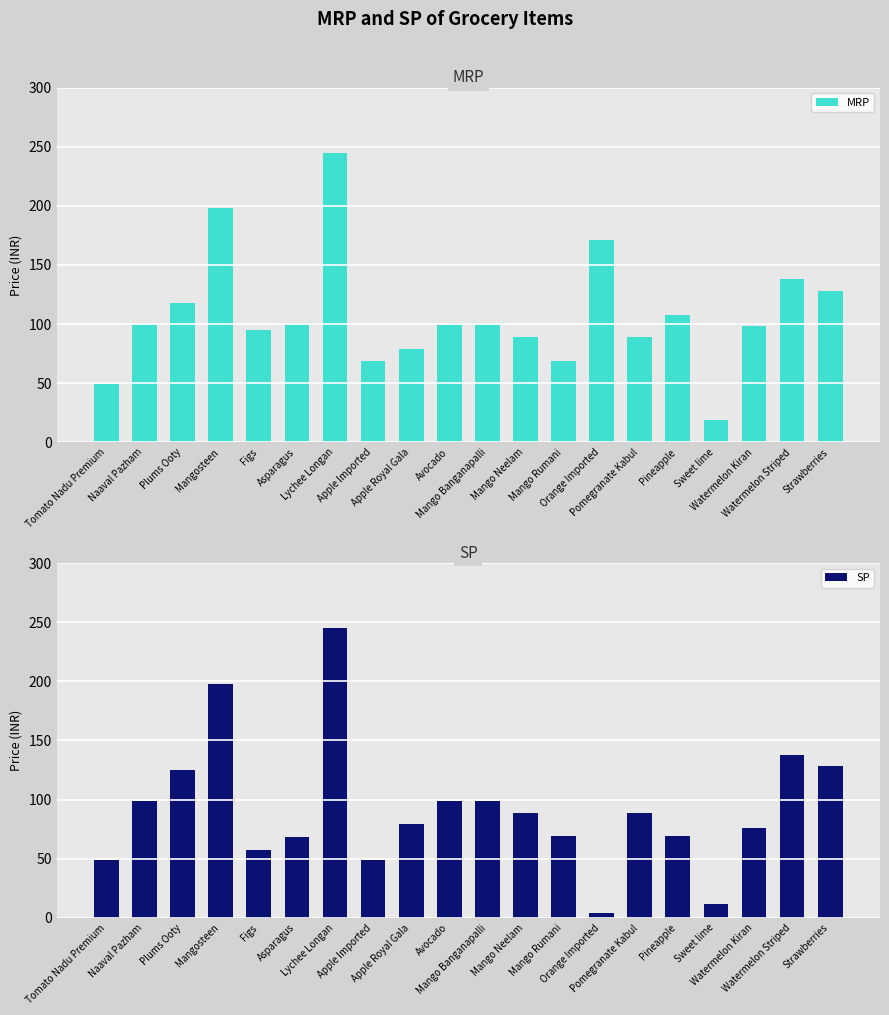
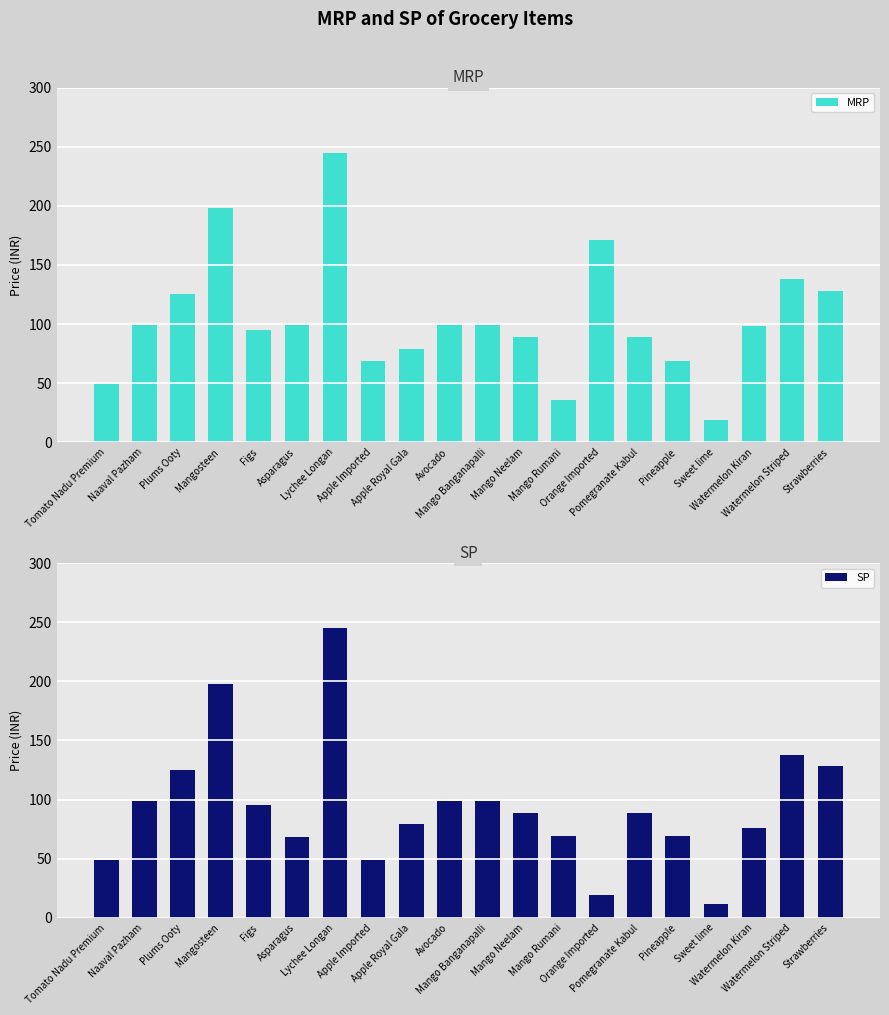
MRP, Plums Ooty: 118 -> 125
MRP, Mango Rumani: 69 -> 36
MRP, Pineapple: 108 -> 69
SP, Figs: 57 -> 95
SP, Orange Imported: 4 -> 19
